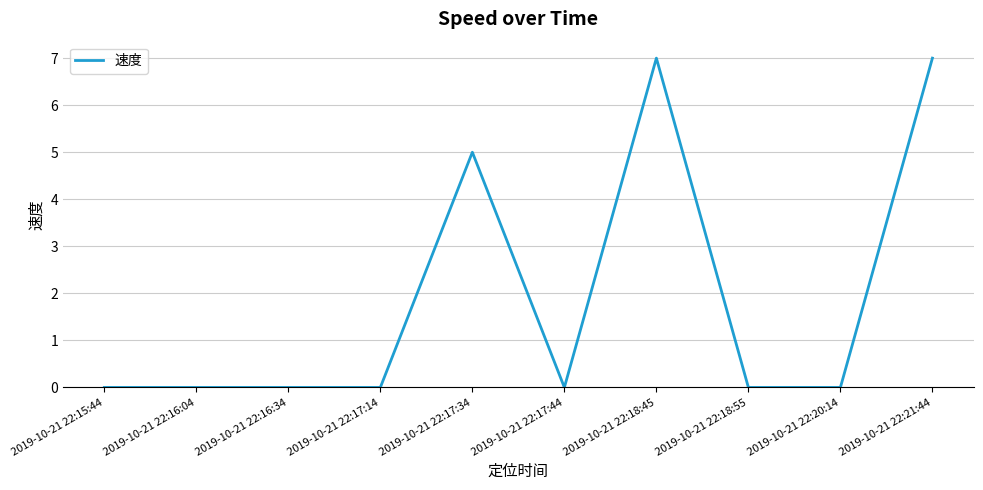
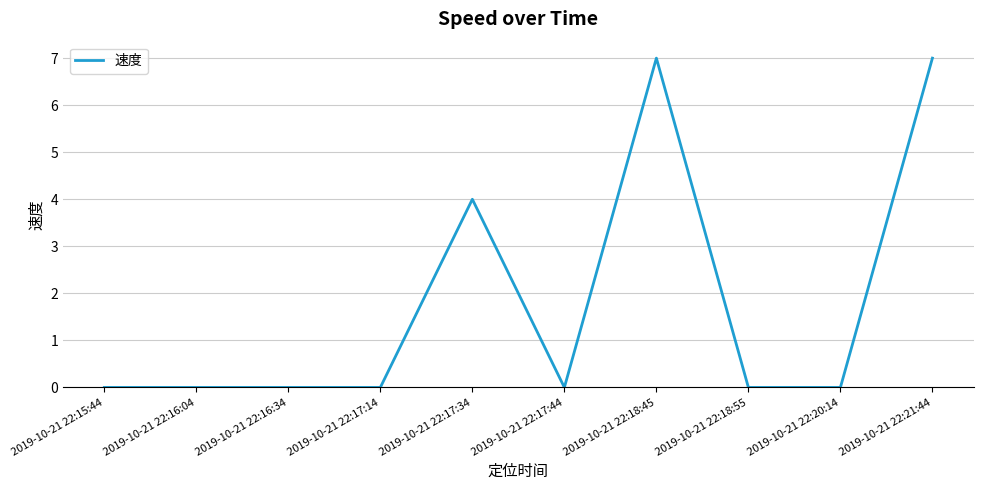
2019-10-21 22:17:34: 5 -> 4
